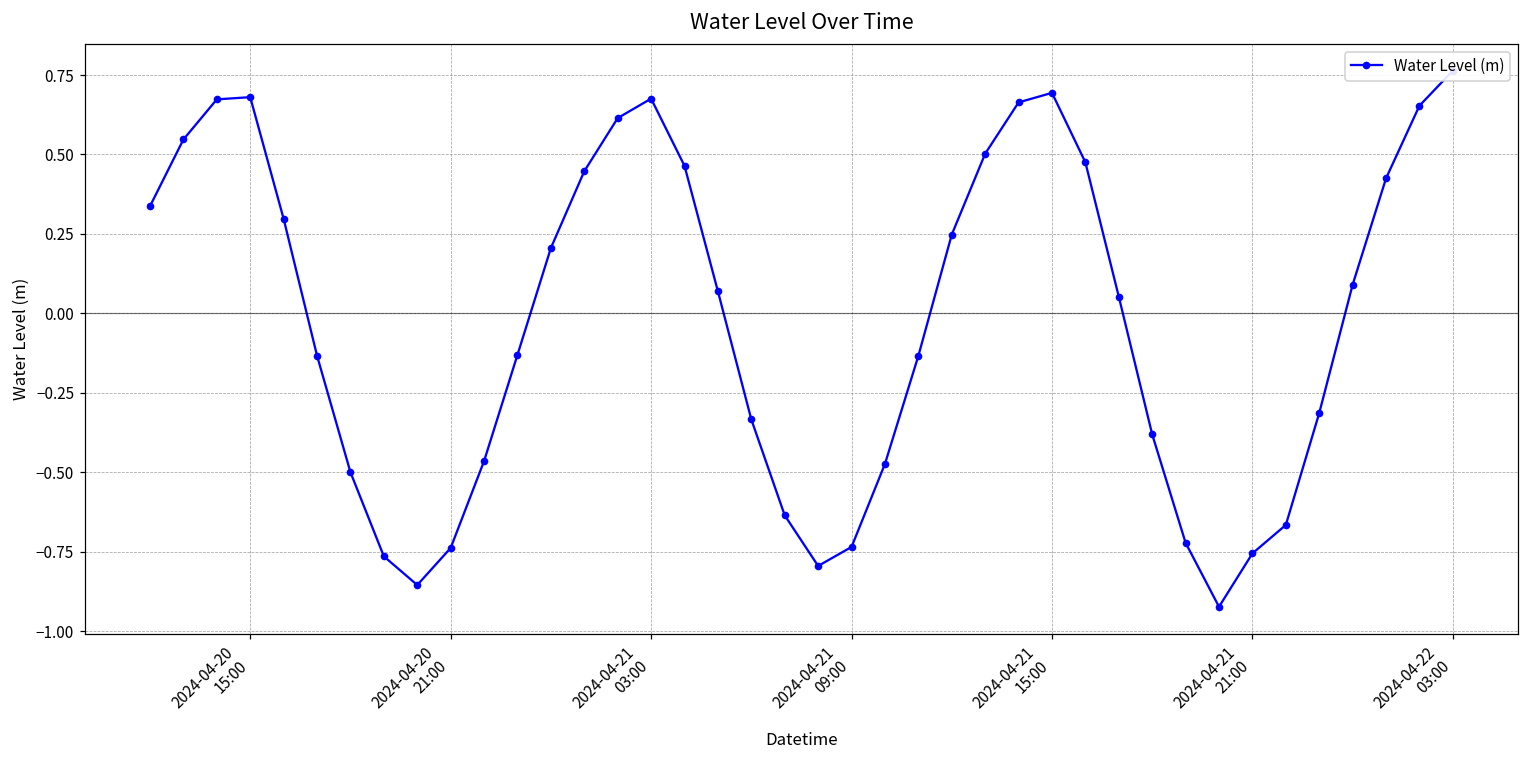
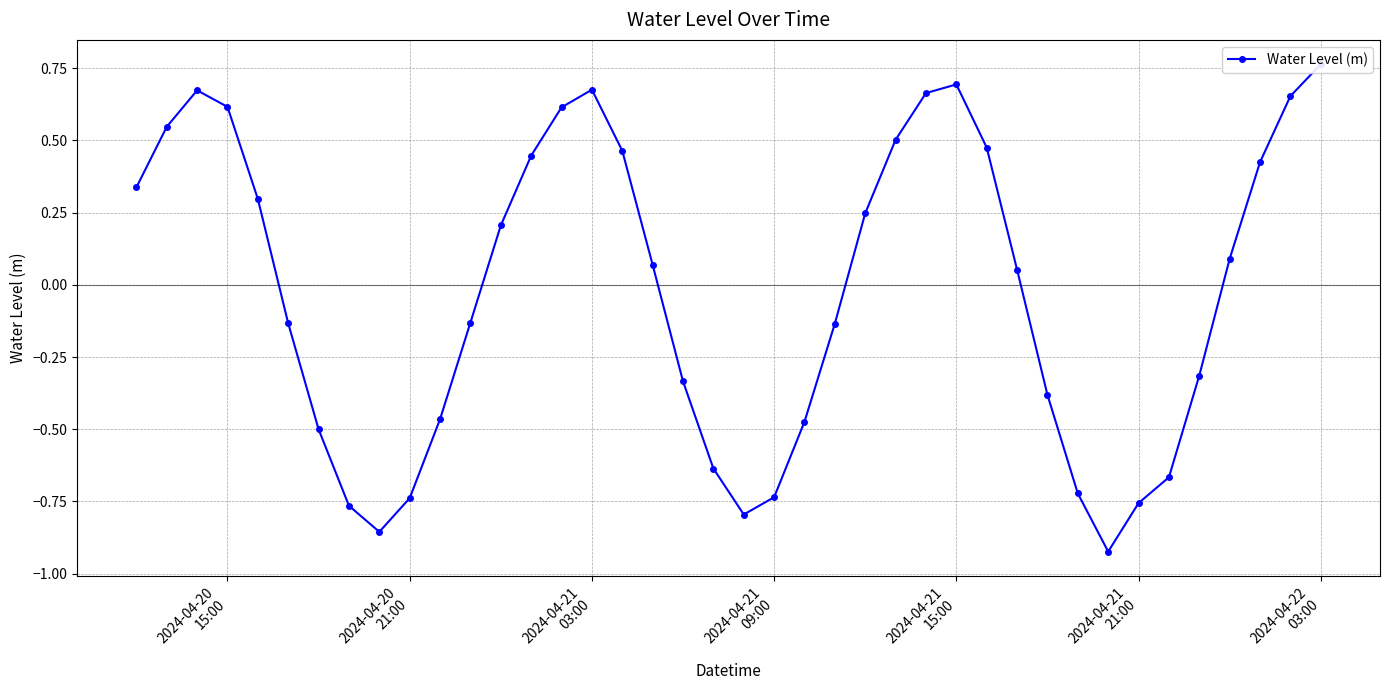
2024-04-20 15:00: 0.68 -> 0.62
